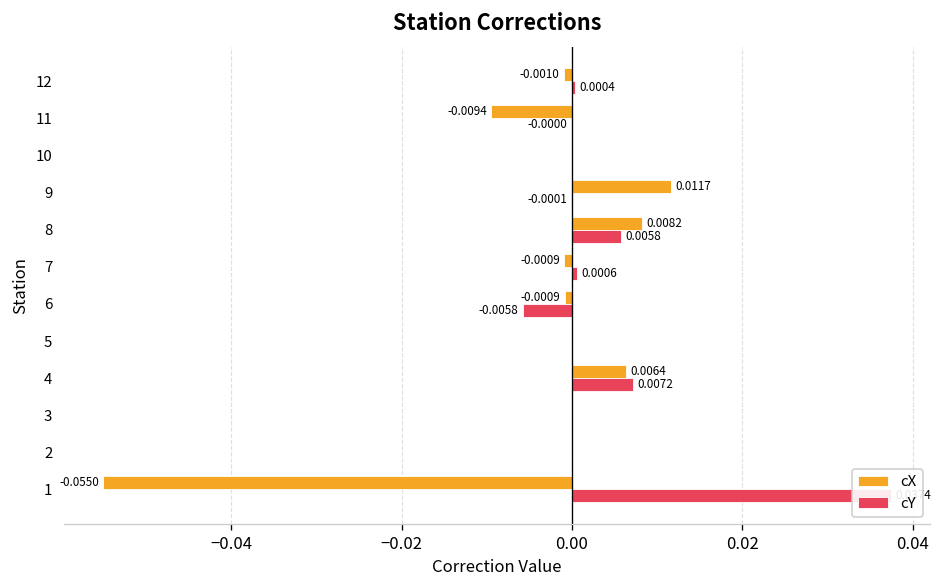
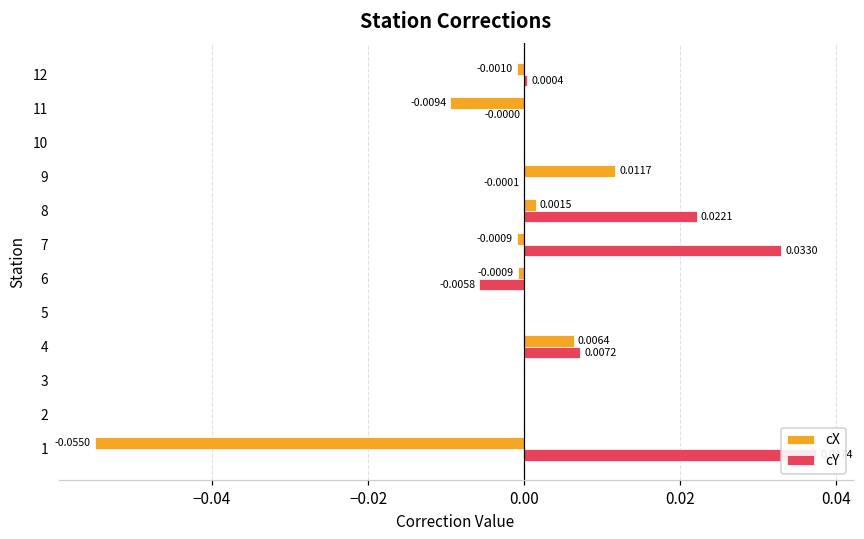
cX, 8: 0.0082 -> 0.0015
cY, 8: 0.0058 -> 0.0221
cY, 7: 0.0006 -> 0.0330
